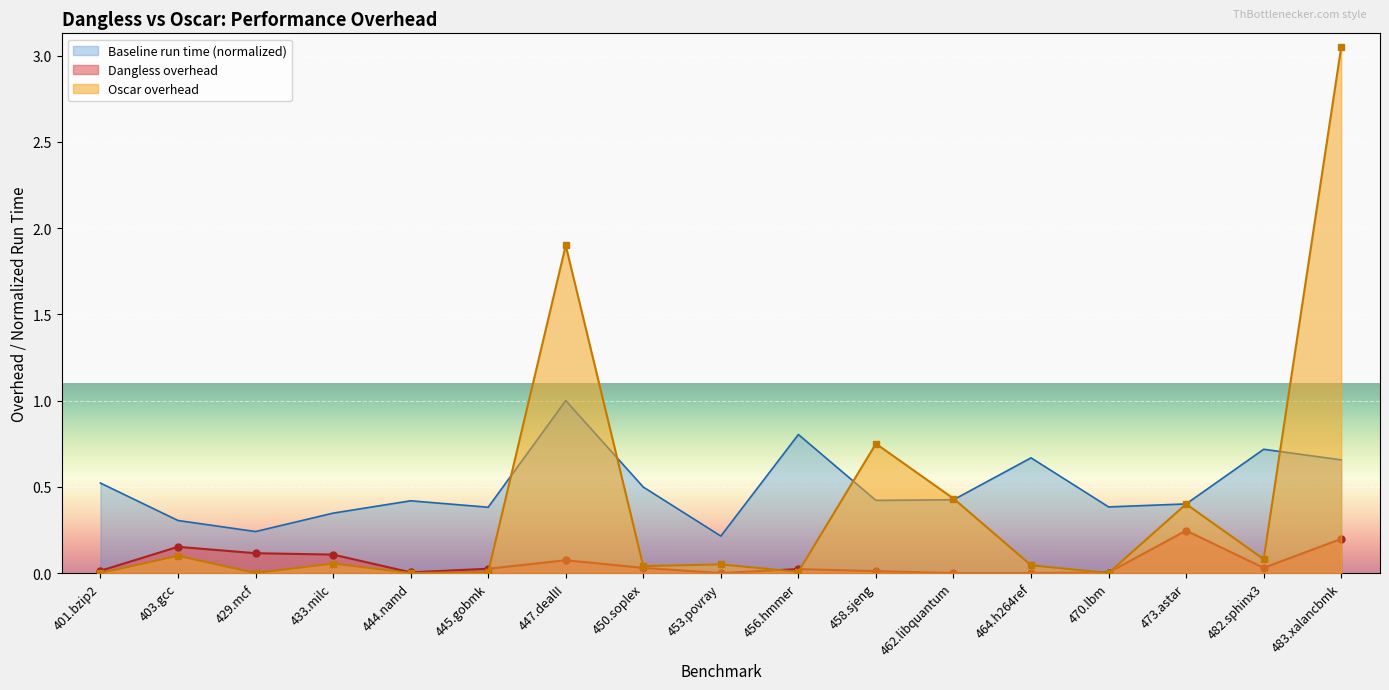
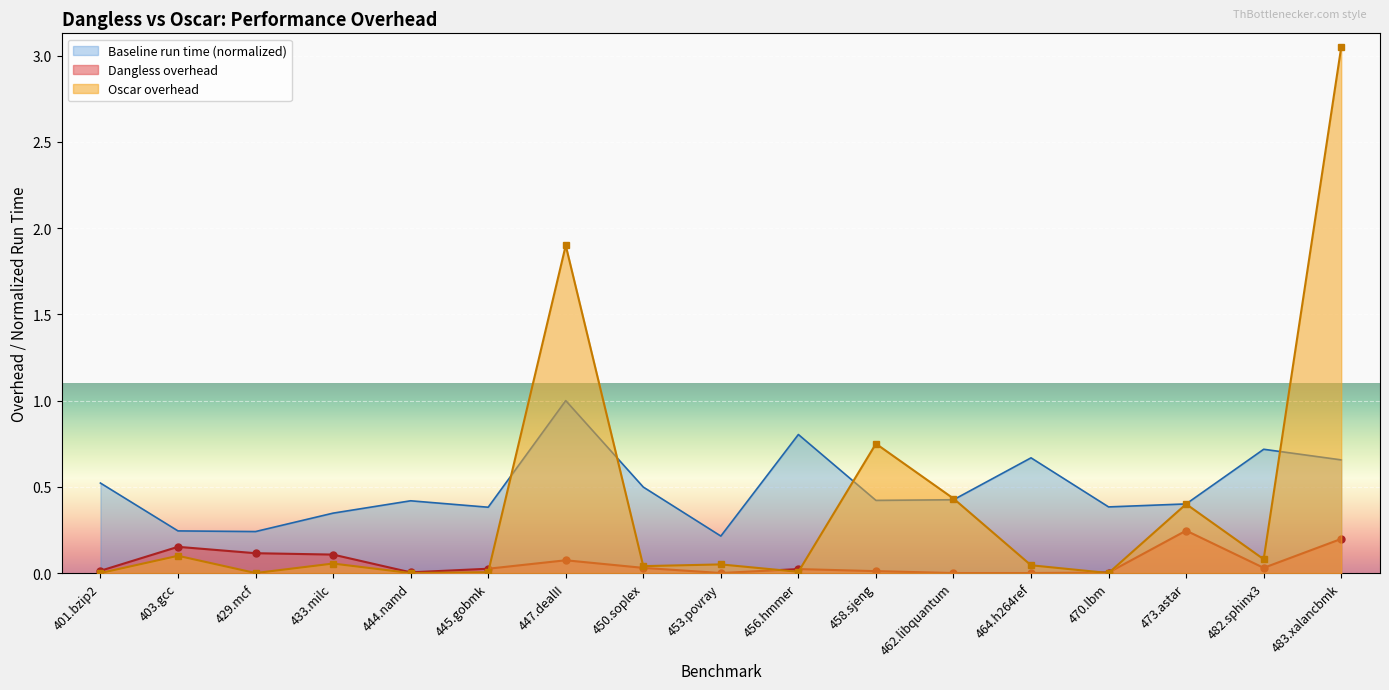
Baseline run time (normalized), 403.gcc: 0.30 -> 0.24
